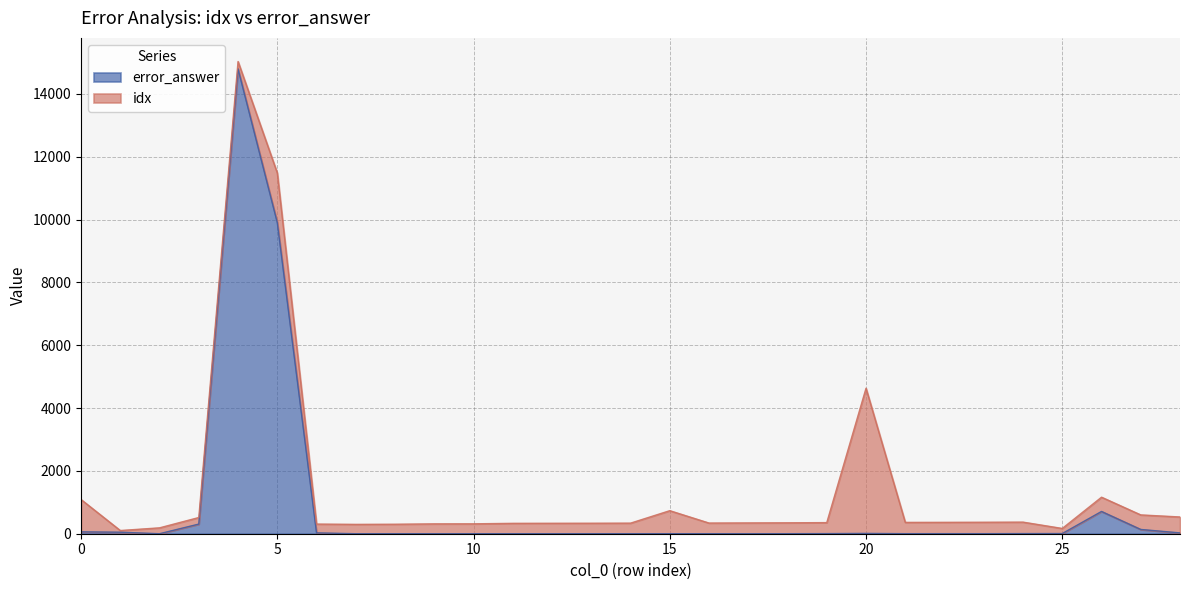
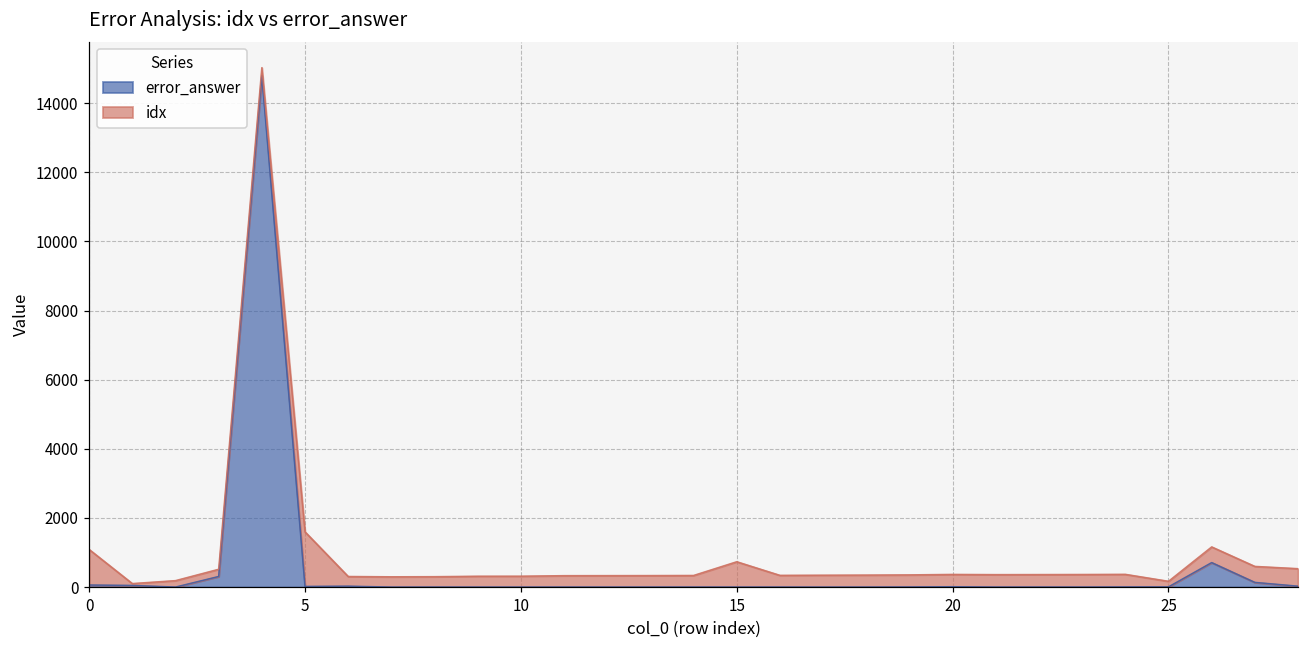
error_answer, 5: 9900 -> 0
idx, 20: 4600 -> 400
